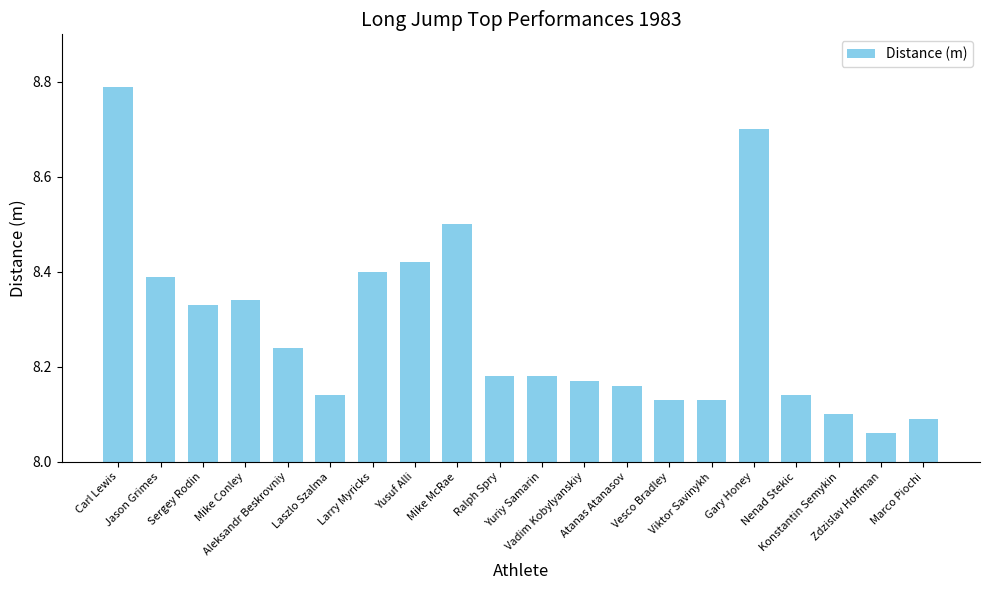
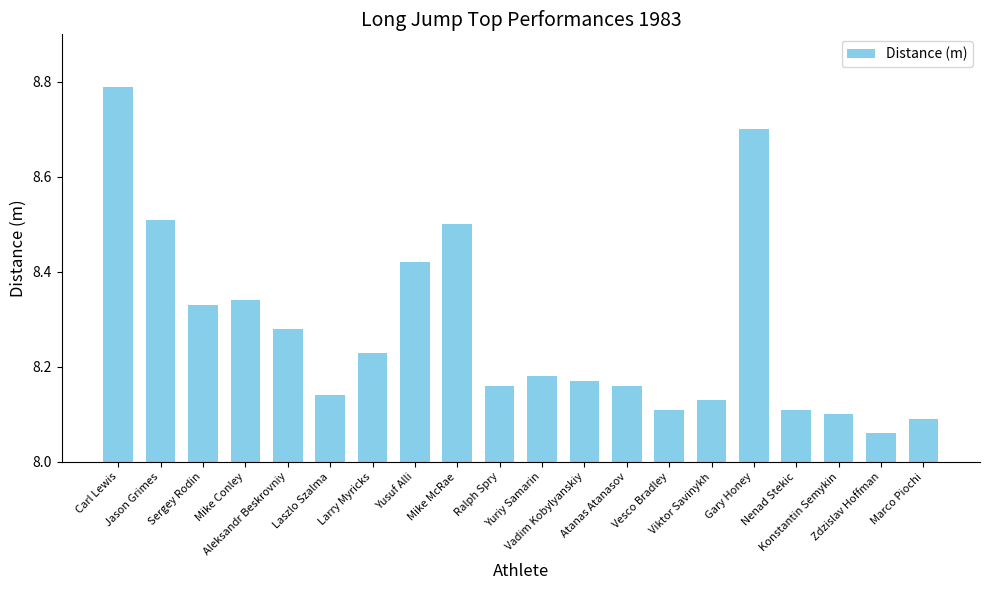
Jason Grimes: 8.39 -> 8.51
Aleksandr Beskrovniy: 8.24 -> 8.28
Larry Myricks: 8.40 -> 8.23
Ralph Spry: 8.18 -> 8.16
Vesco Bradley: 8.13 -> 8.11
Nenad Stekic: 8.14 -> 8.11
